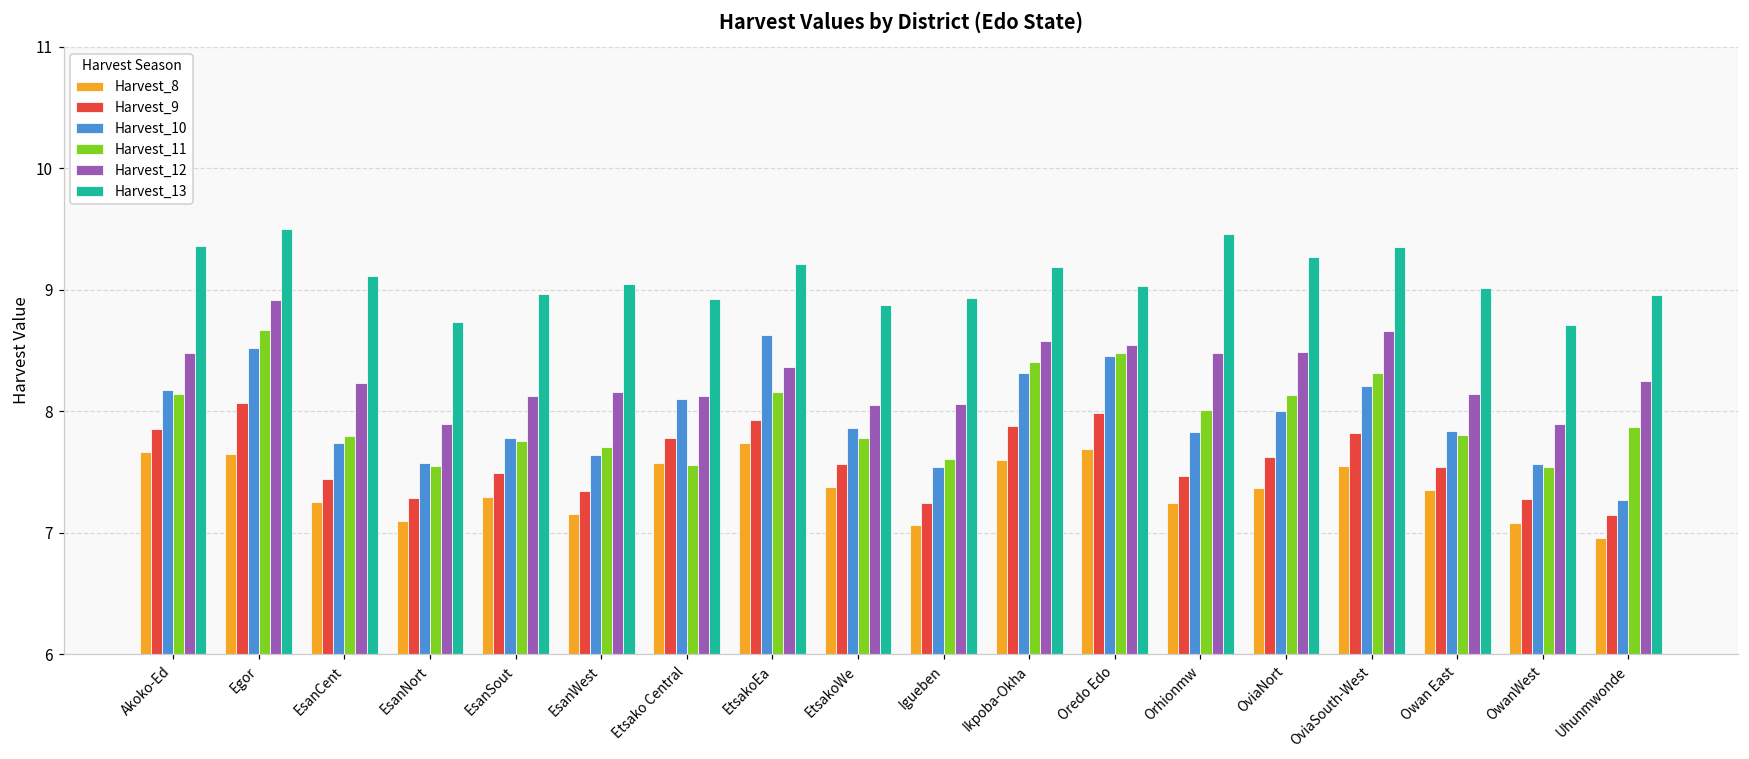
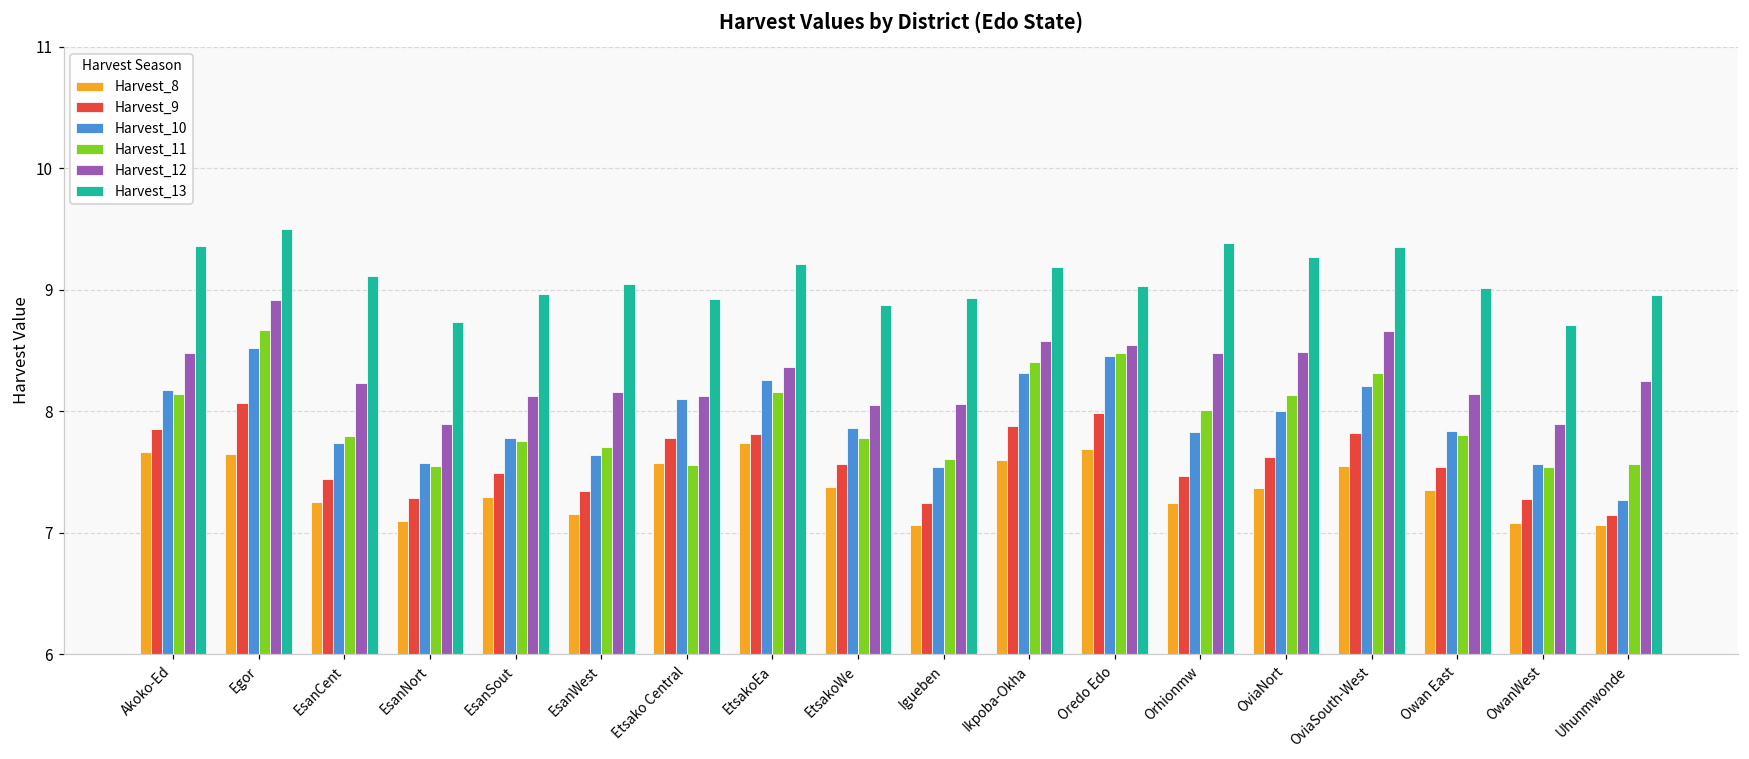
Harvest_9, EtsakoEa: 7.93 -> 7.81
Harvest_10, EtsakoEa: 8.63 -> 8.26
Harvest_13, Orhionmw: 9.46 -> 9.39
Harvest_8, Uhunmwonde: 6.96 -> 7.07
Harvest_11, Uhunmwonde: 7.87 -> 7.56
